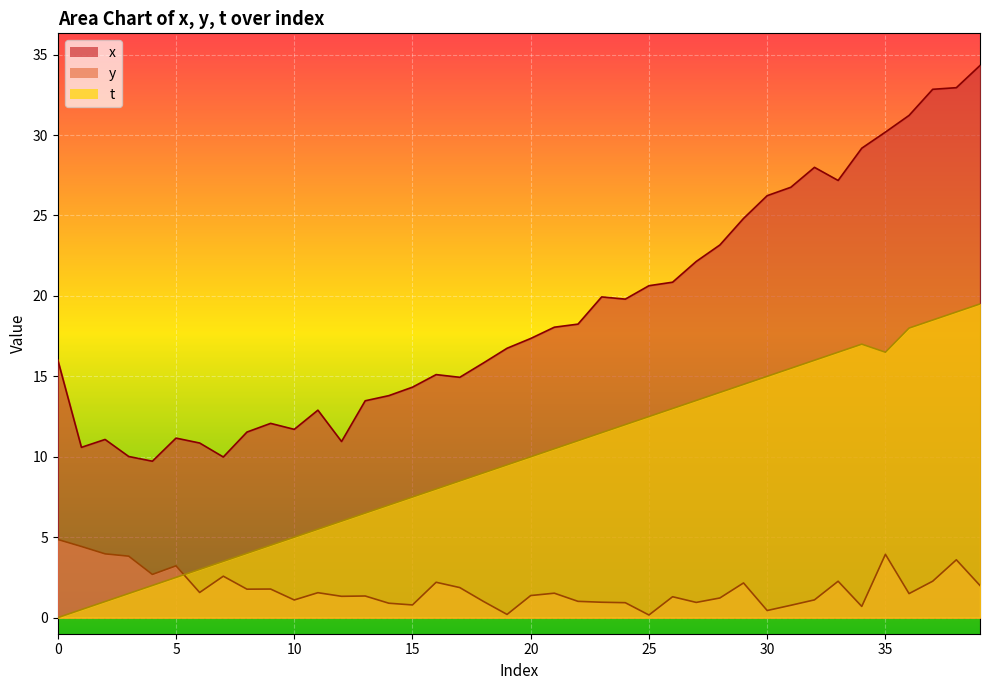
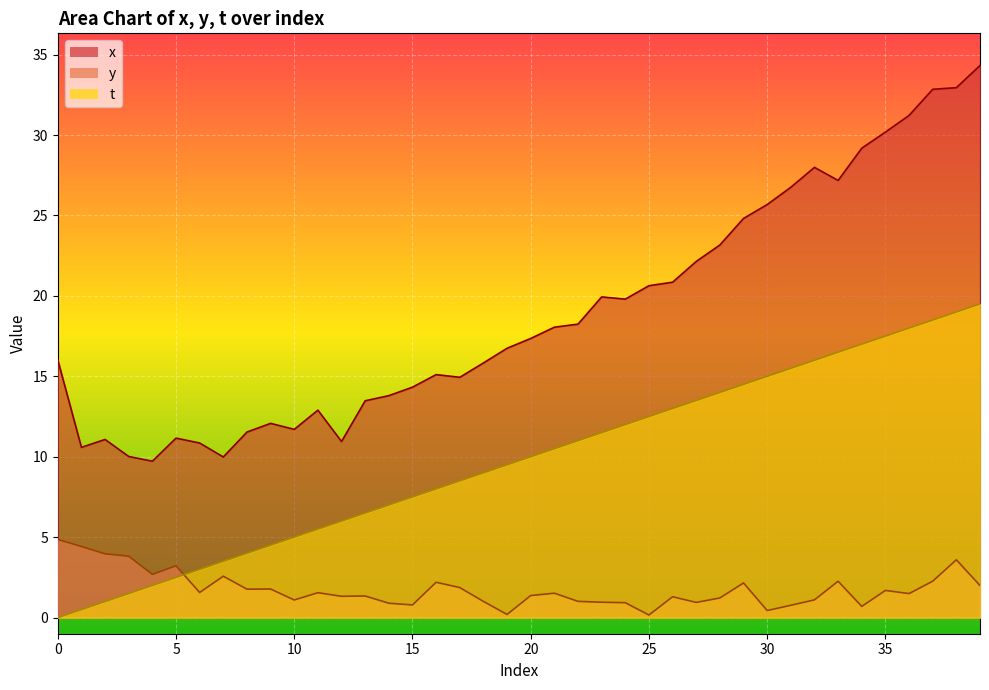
x, 30: 26.2 -> 25.7
y, 35: 3.9 -> 1.7
t, 35: 16.5 -> 17.5
